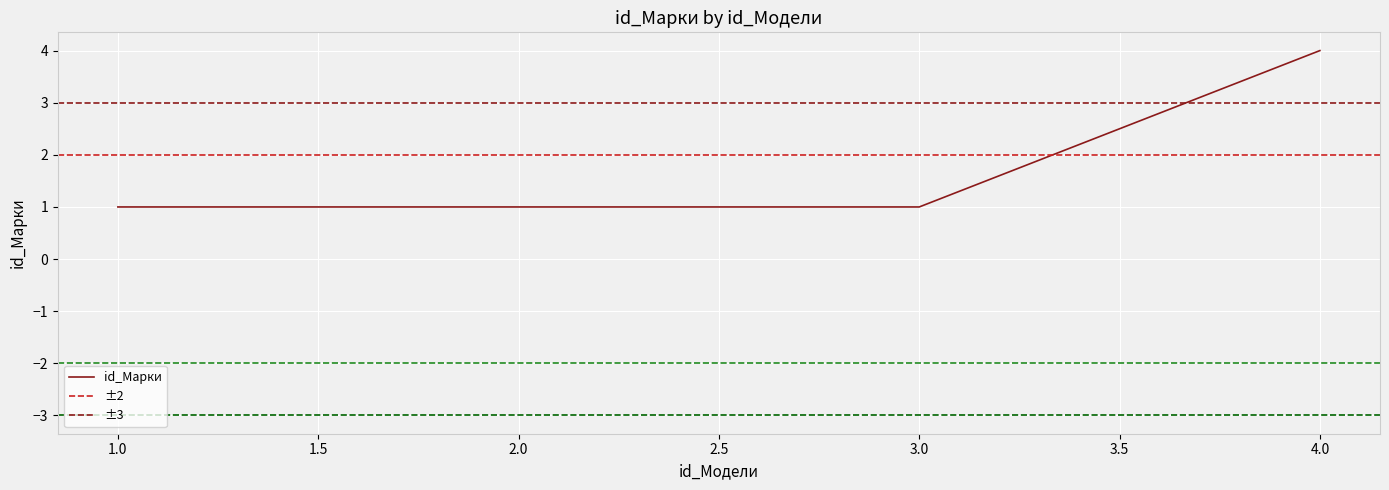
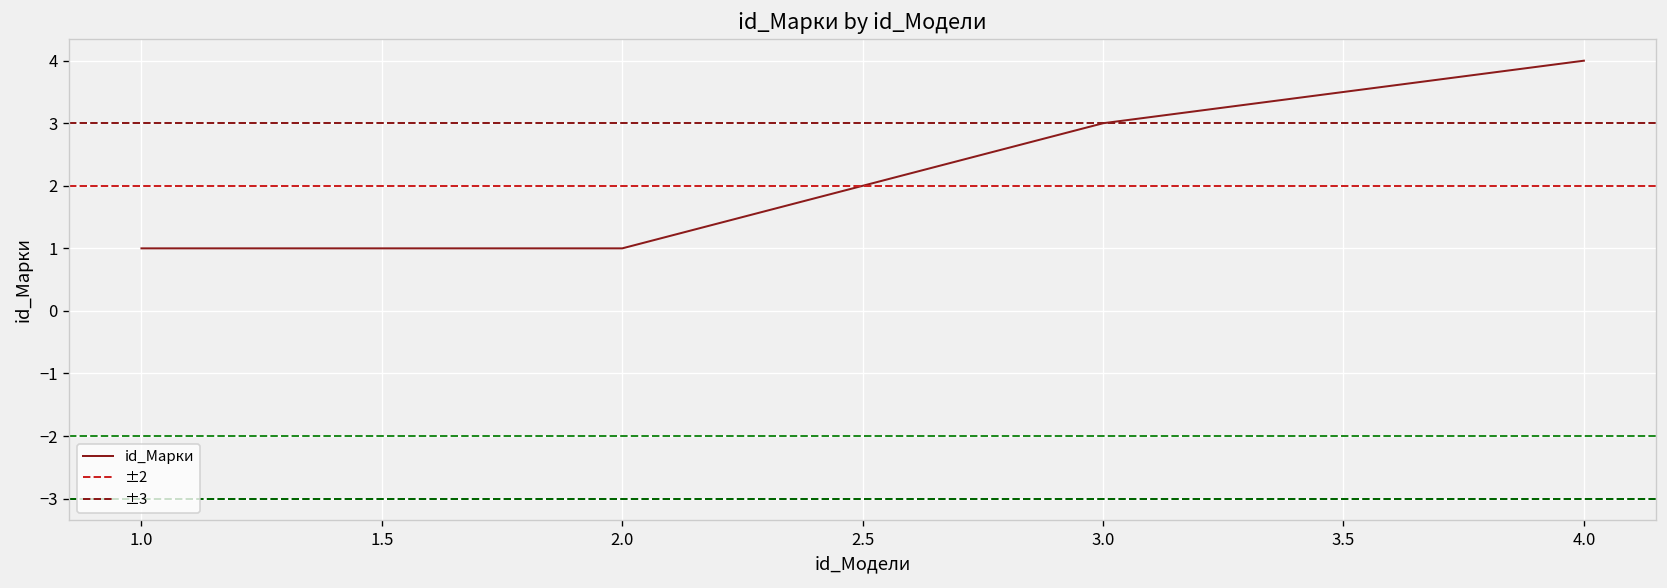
3.0: 1 -> 3
